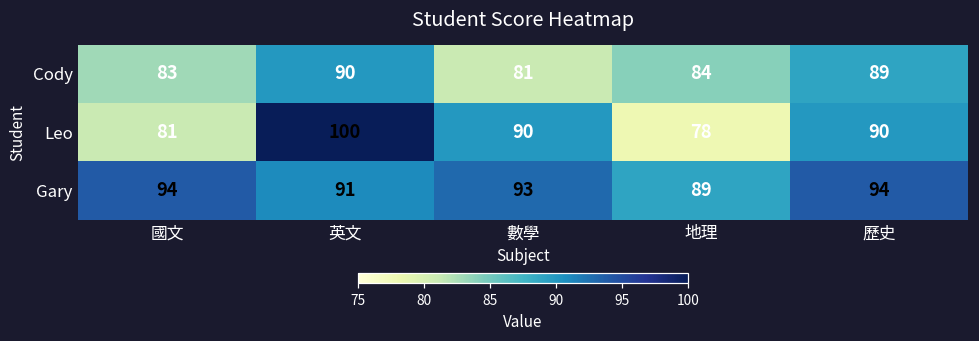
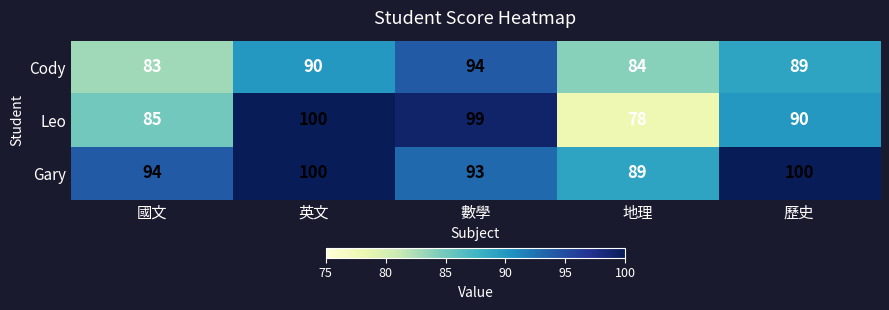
Cody, 數學: 81 -> 94
Leo, 國文: 81 -> 85
Leo, 數學: 90 -> 99
Gary, 英文: 91 -> 100
Gary, 歷史: 94 -> 100
